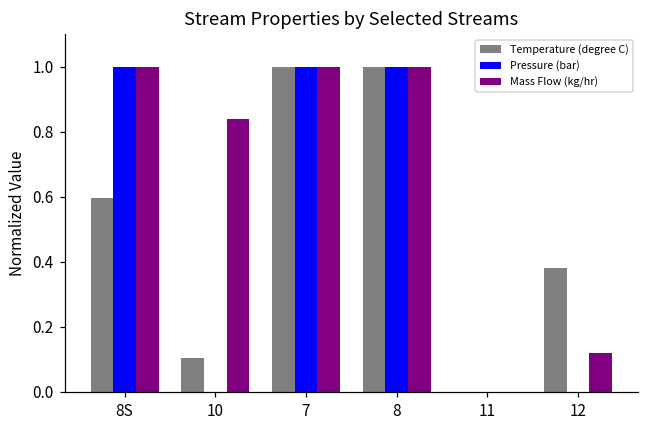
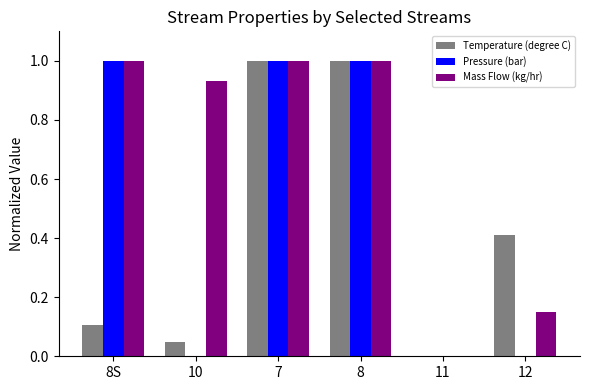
Temperature (degree C), 8S: 0.60 -> 0.10
Temperature (degree C), 10: 0.10 -> 0.05
Mass Flow (kg/hr), 10: 0.84 -> 0.93
Temperature (degree C), 12: 0.38 -> 0.41
Mass Flow (kg/hr), 12: 0.12 -> 0.15
